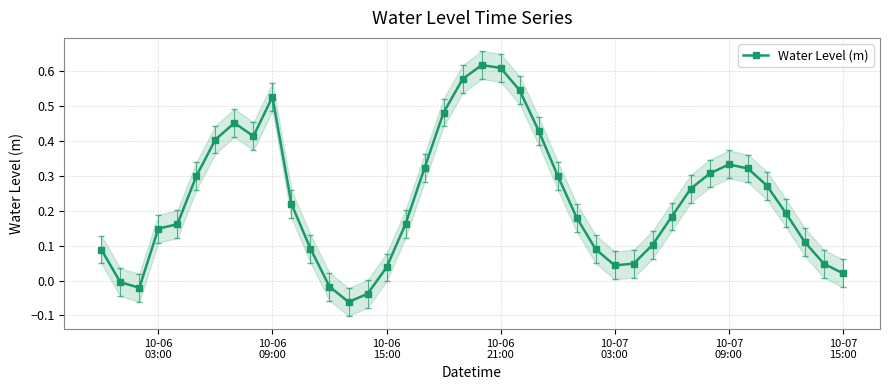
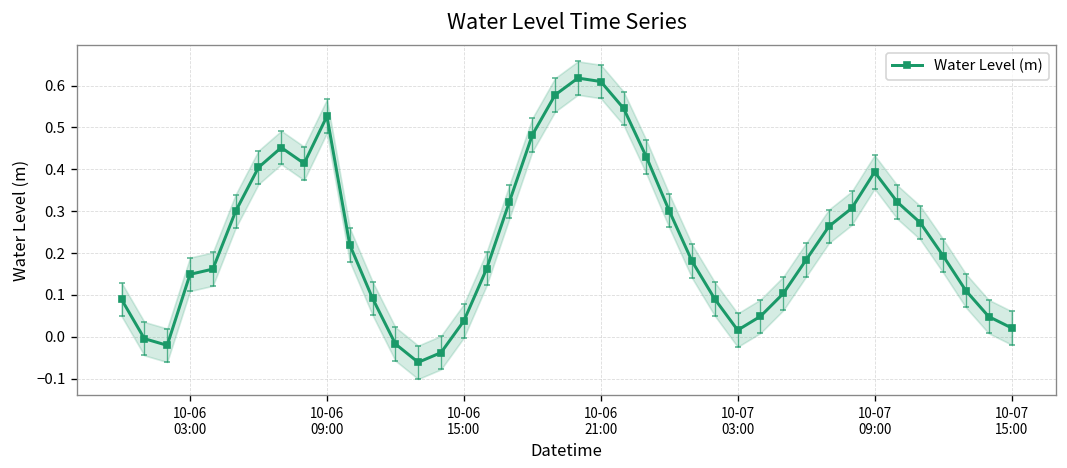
Water Level (m), 10-07 03:00: 0.04 -> 0.02
Water Level (m), 10-07 09:00: 0.33 -> 0.39
